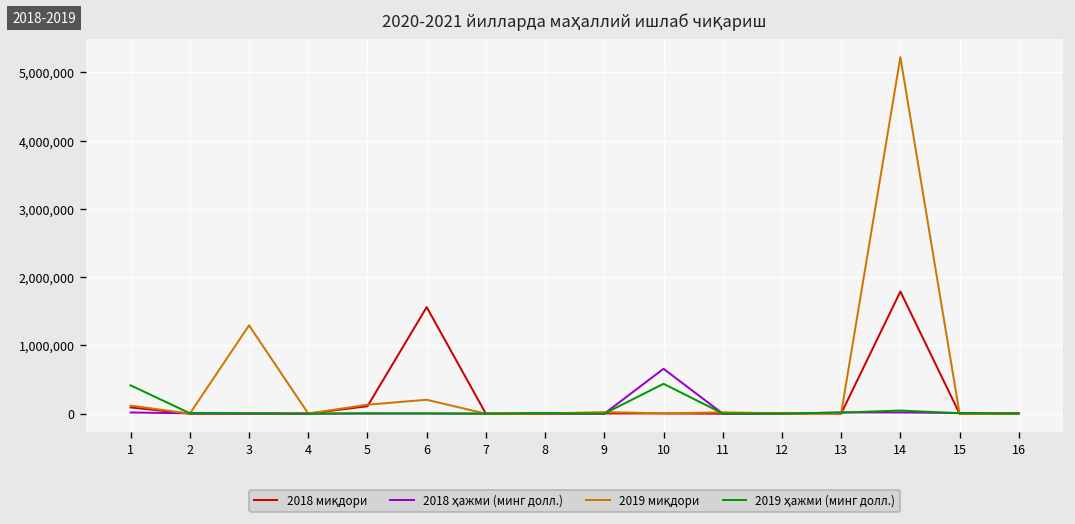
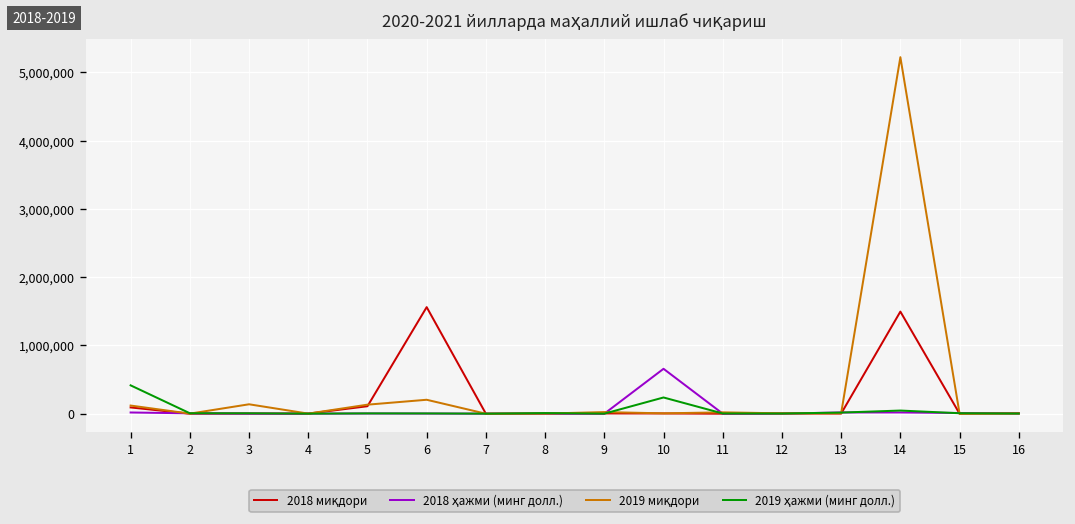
2019 миқдори, 3: 1,300,000 -> 100,000
2019 ҳажми (минг долл.), 10: 400,000 -> 200,000
2018 миқдори, 14: 1,800,000 -> 1,500,000
